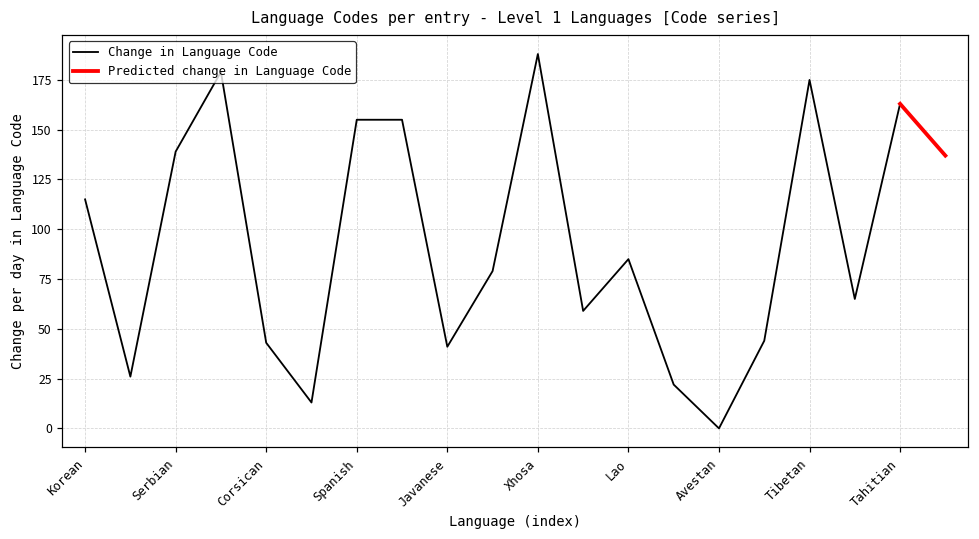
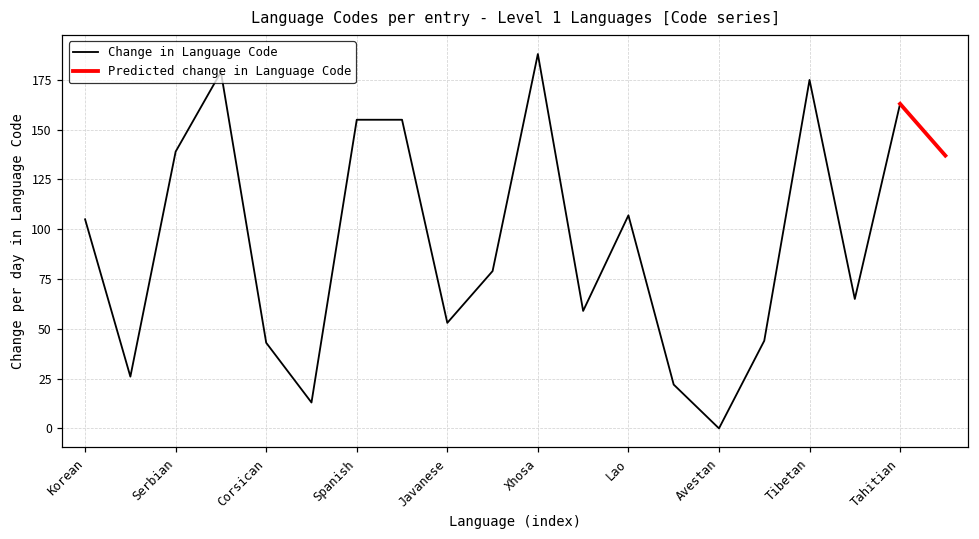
Change in Language Code, Korean: 115 -> 105
Change in Language Code, Javanese: 41 -> 53
Change in Language Code, Lao: 85 -> 107
